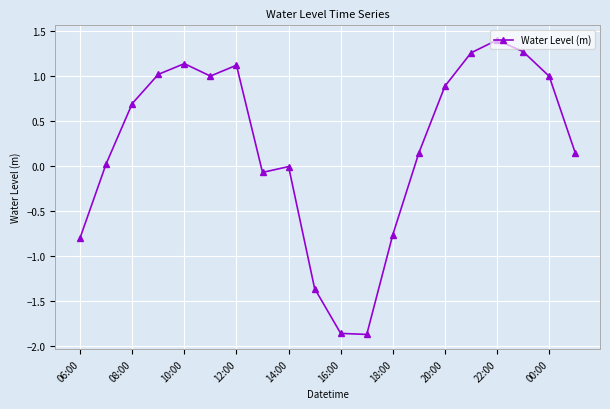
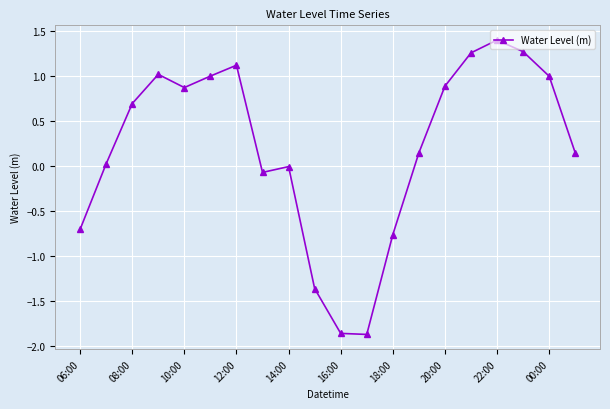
06:00: -0.8 -> -0.7
10:00: 1.1 -> 0.9
